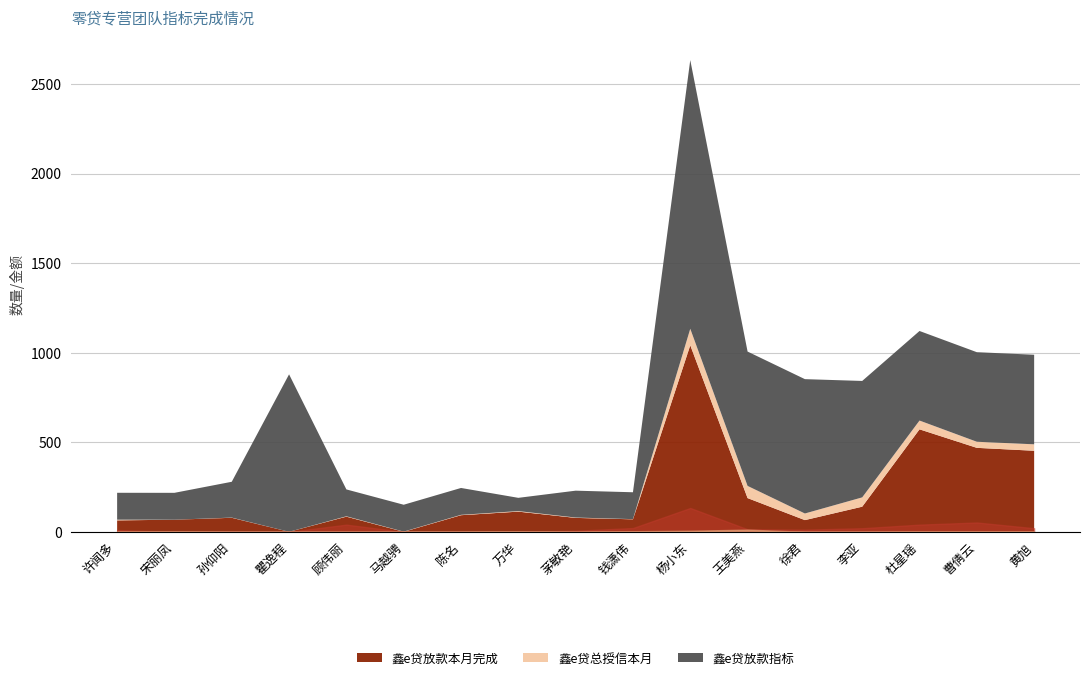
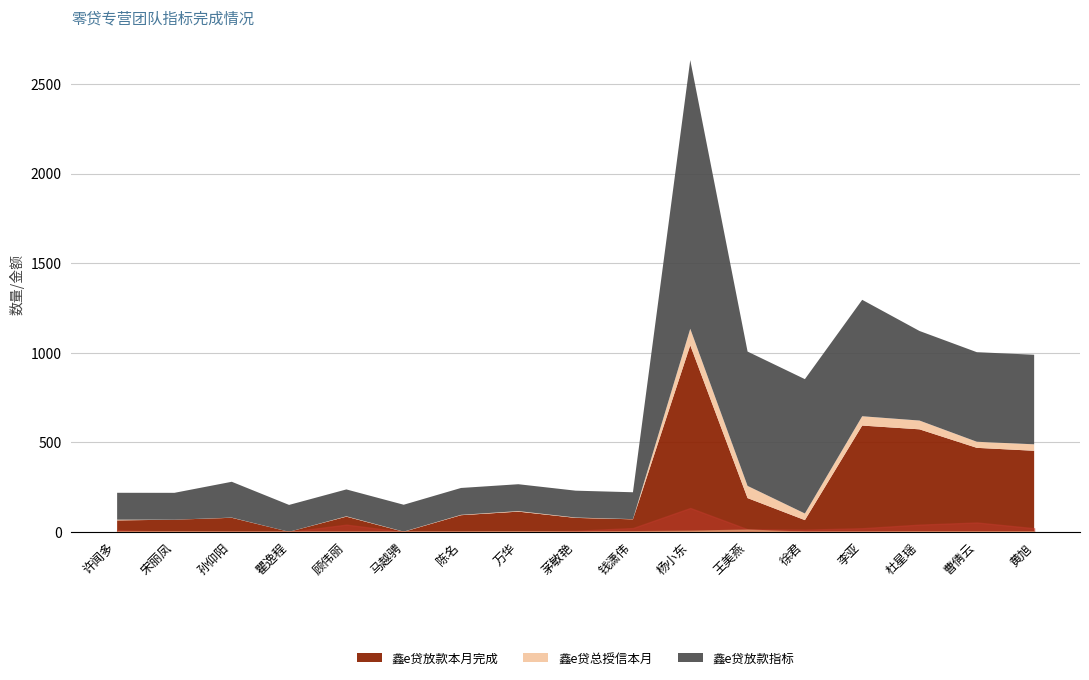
鑫e贷放款指标, 瞿逸程: 880 -> 150
鑫e贷放款指标, 万华: 70 -> 150
鑫e贷放款本月完成, 李亚: 140 -> 590
